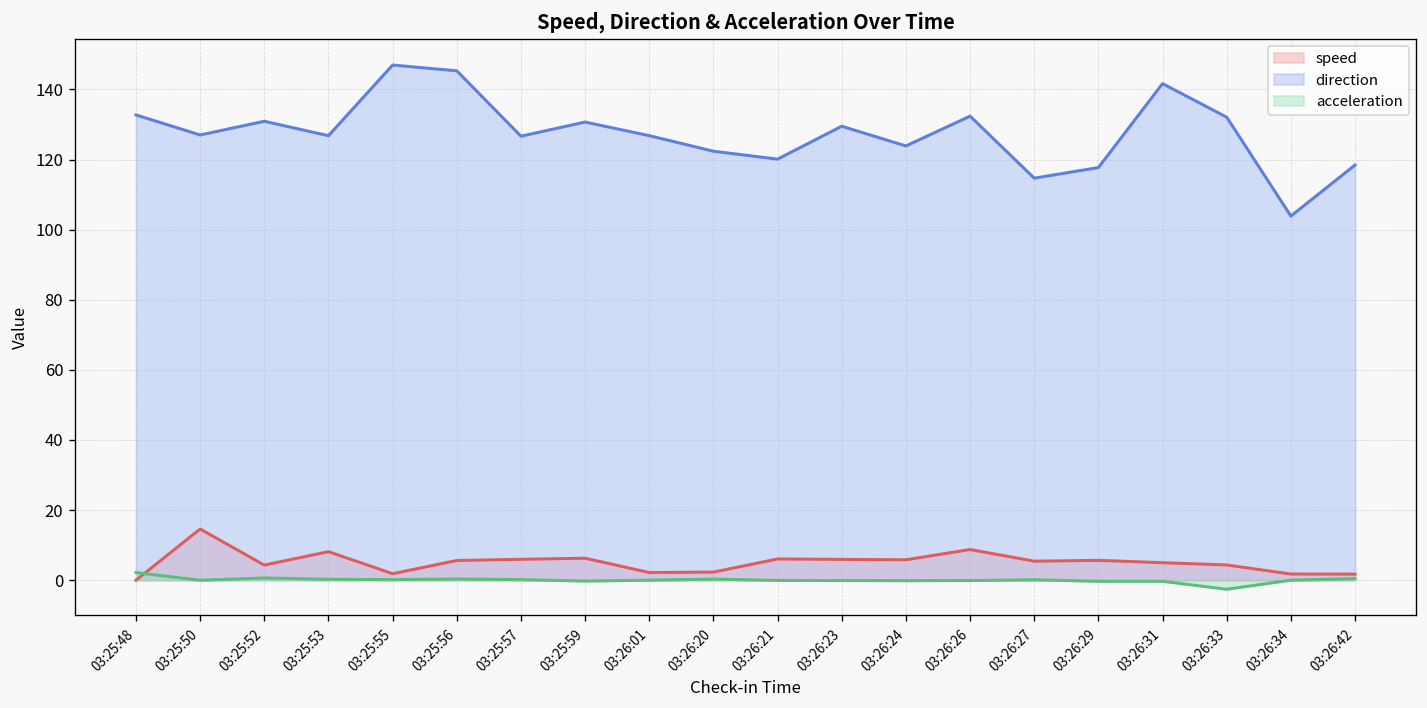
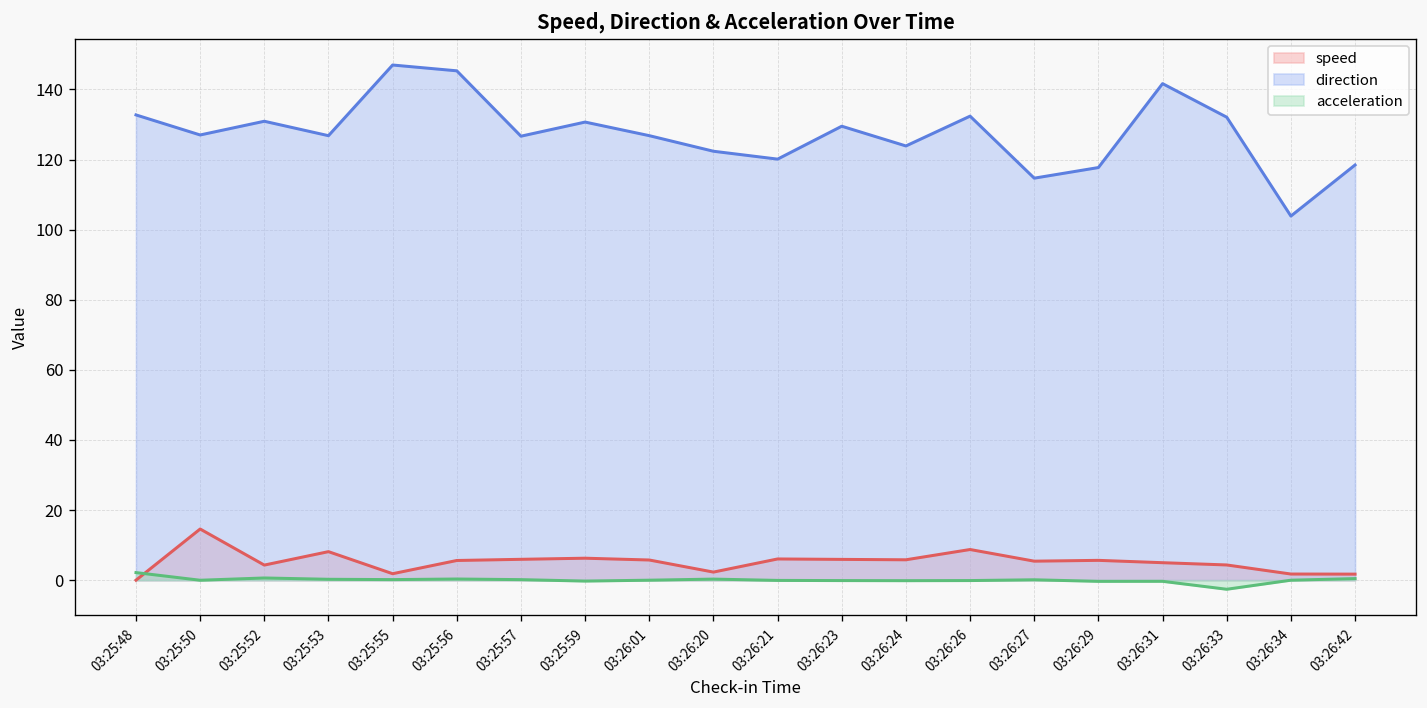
speed, 03:26:01: 2 -> 6
